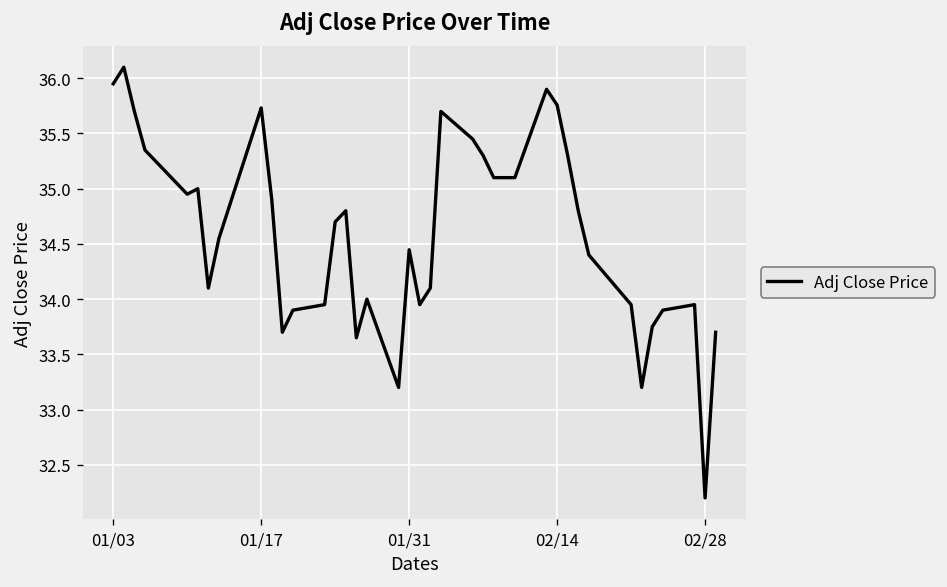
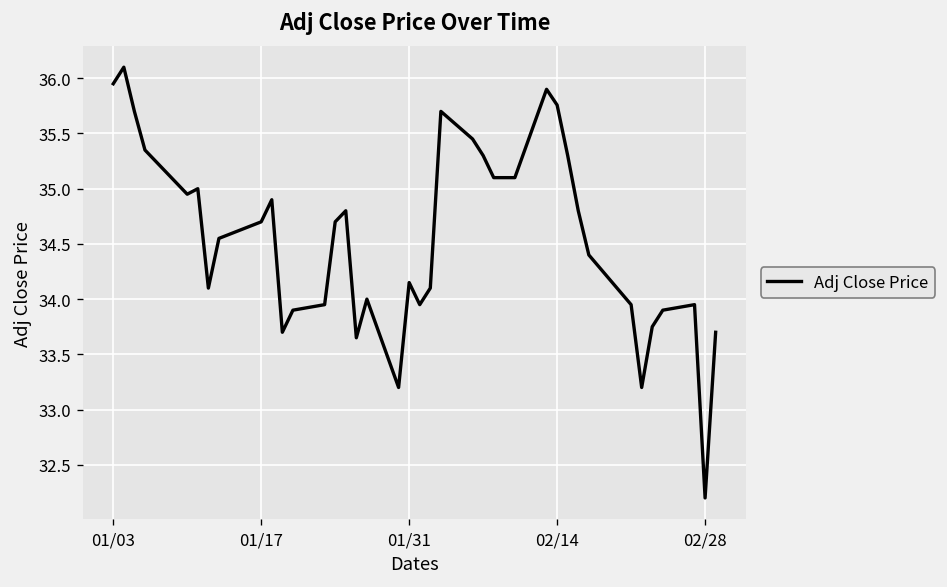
01/17: 35.7 -> 34.7
01/31: 34.4 -> 34.2
